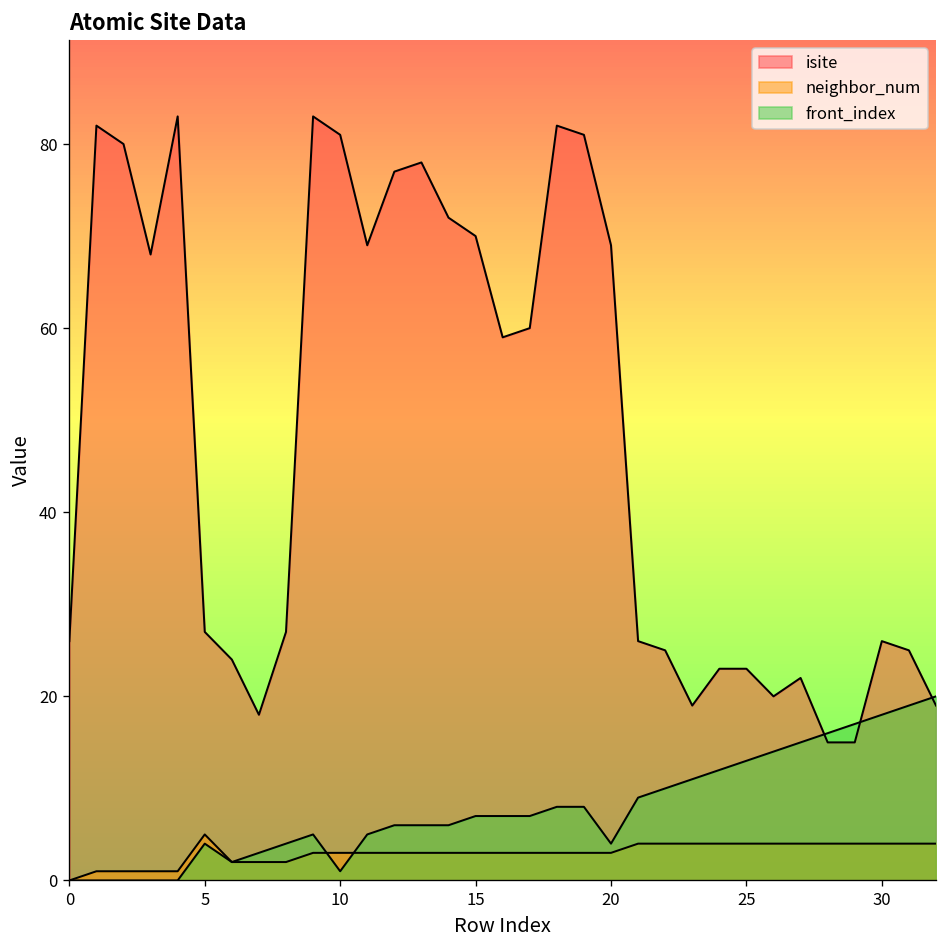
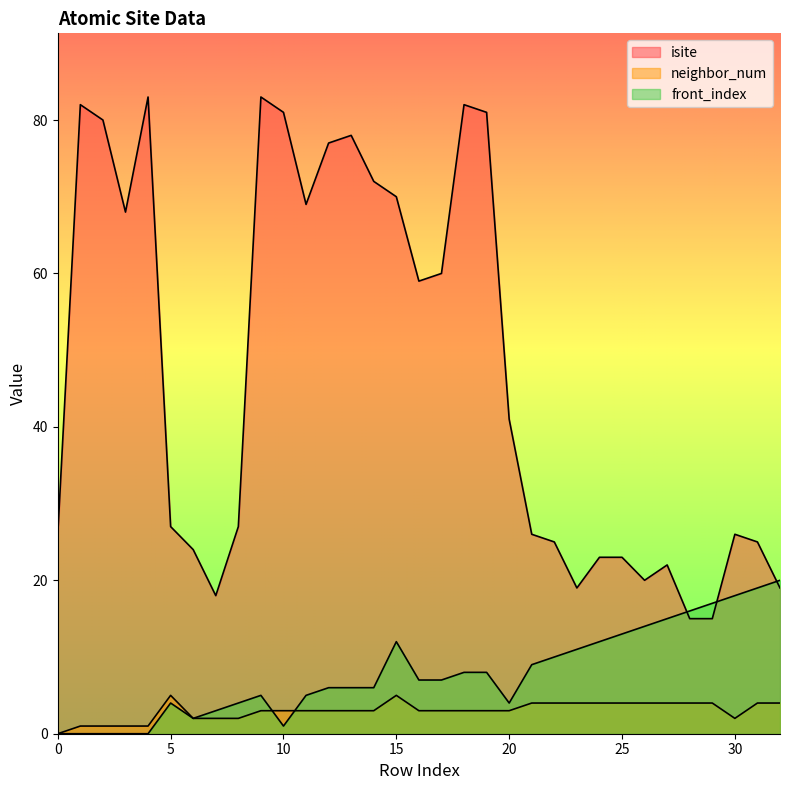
neighbor_num, 15: 3 -> 5
front_index, 15: 7 -> 12
isite, 20: 69 -> 41
neighbor_num, 30: 4 -> 2
